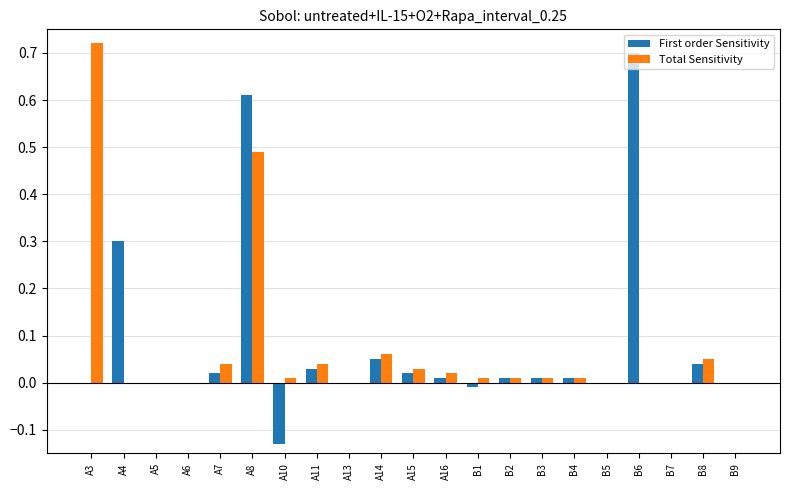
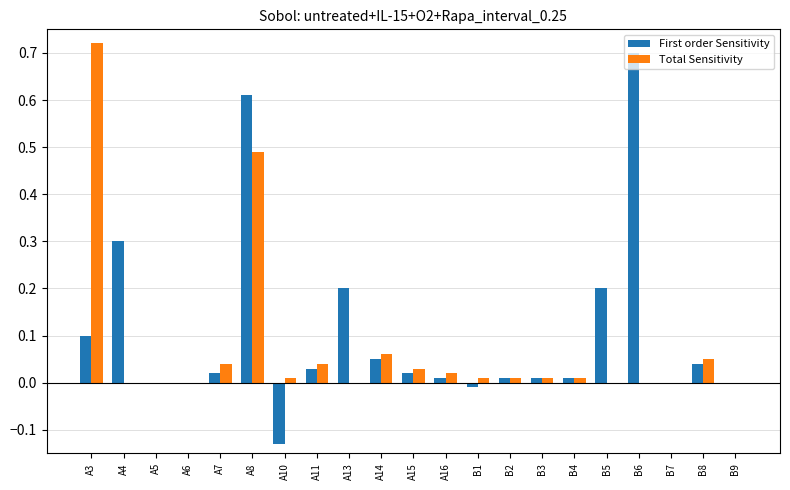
First order Sensitivity, A3: 0.0 -> 0.1
First order Sensitivity, A13: 0.0 -> 0.2
First order Sensitivity, B5: 0.0 -> 0.2
